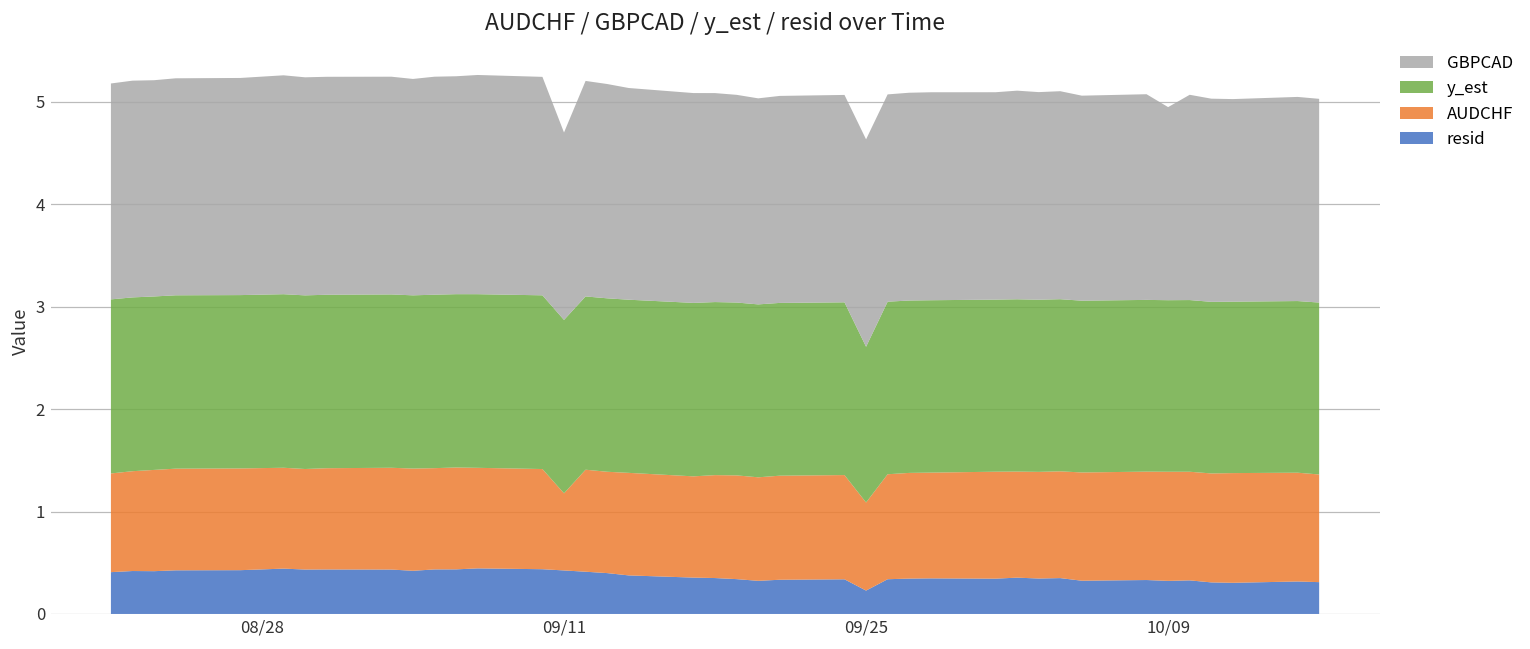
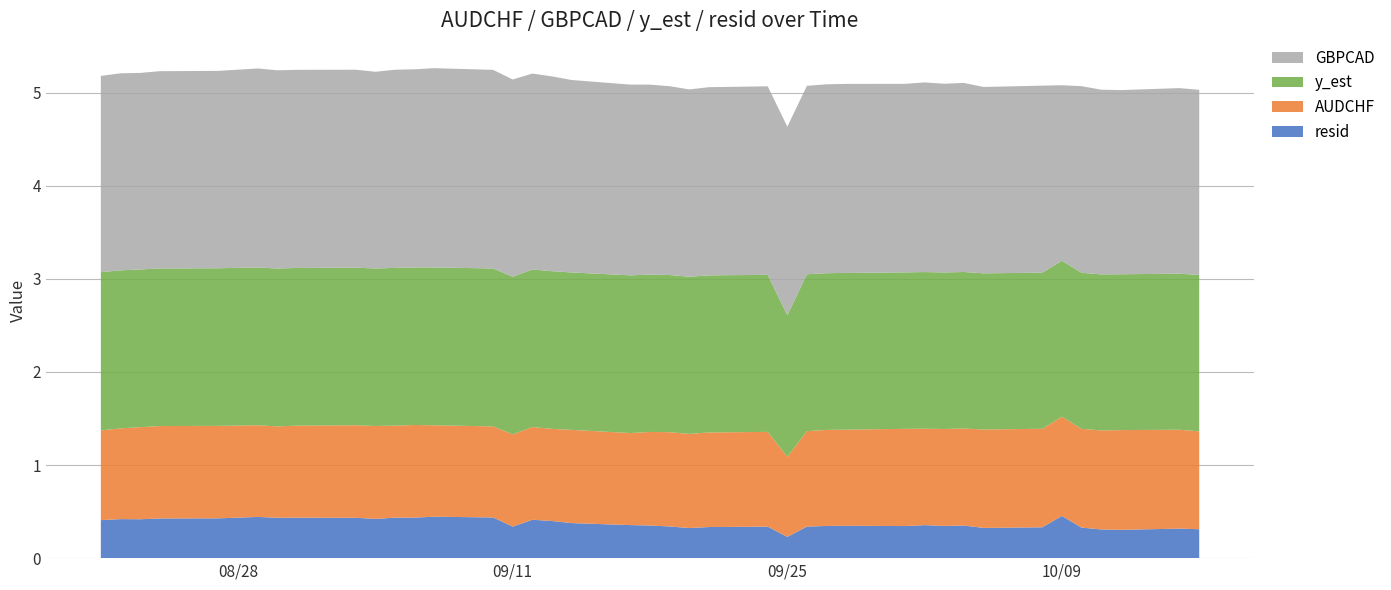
resid, 09/11: 0.4 -> 0.3
AUDCHF, 09/11: 0.8 -> 1.0
GBPCAD, 09/11: 1.8 -> 2.1
resid, 10/09: 0.3 -> 0.5
